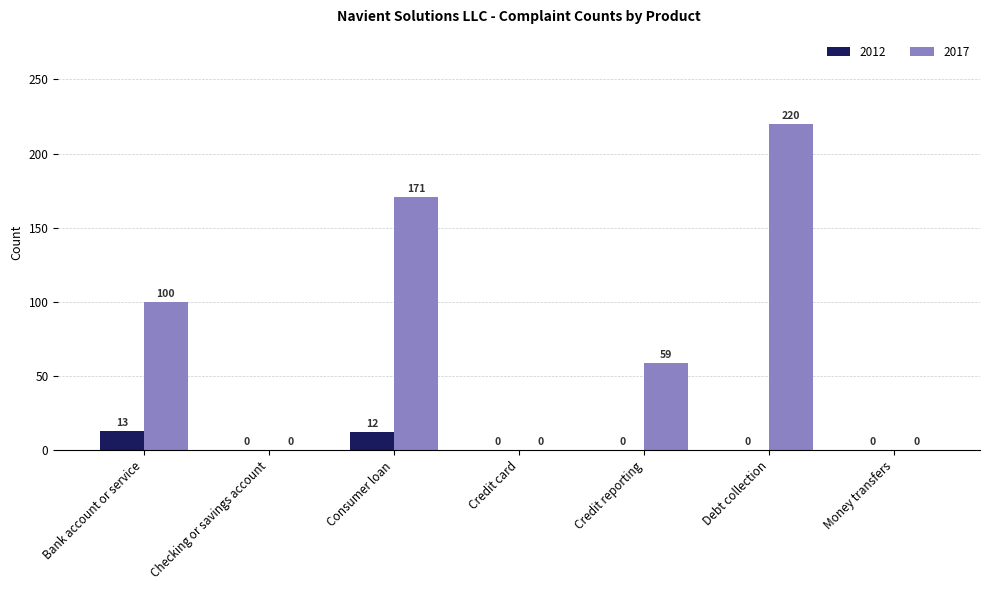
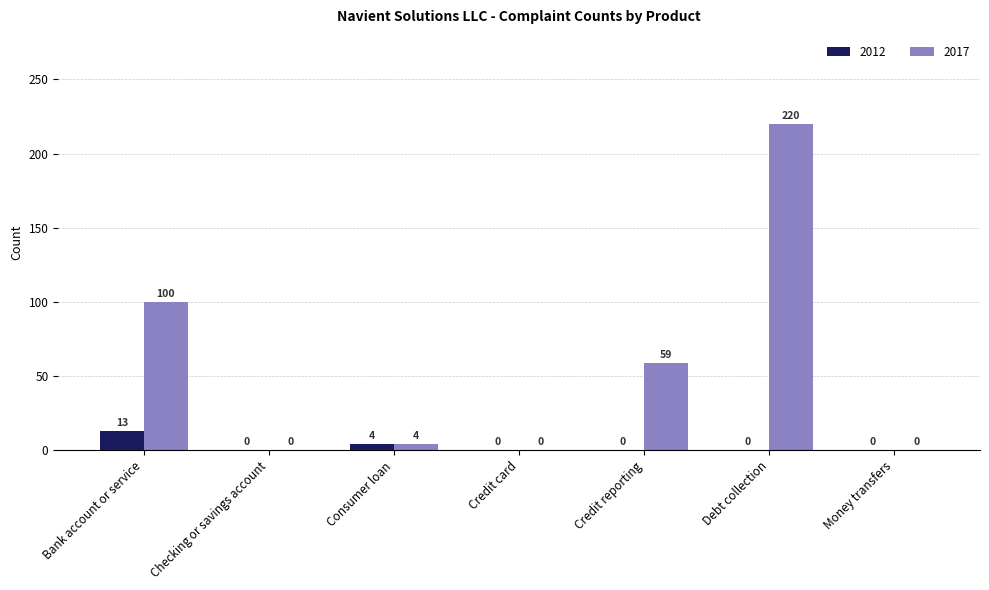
2012, Consumer loan: 12 -> 4
2017, Consumer loan: 171 -> 4
